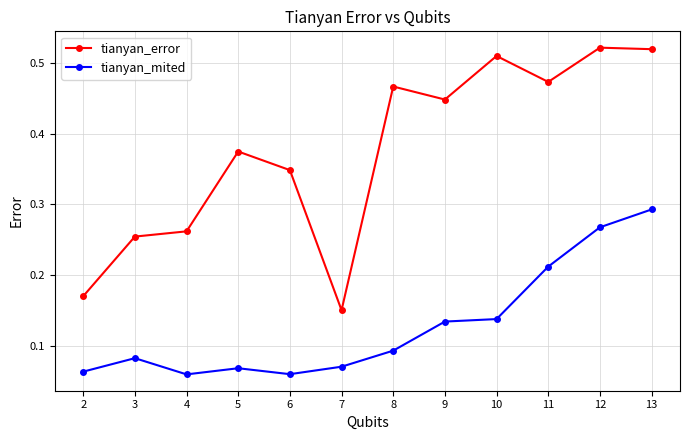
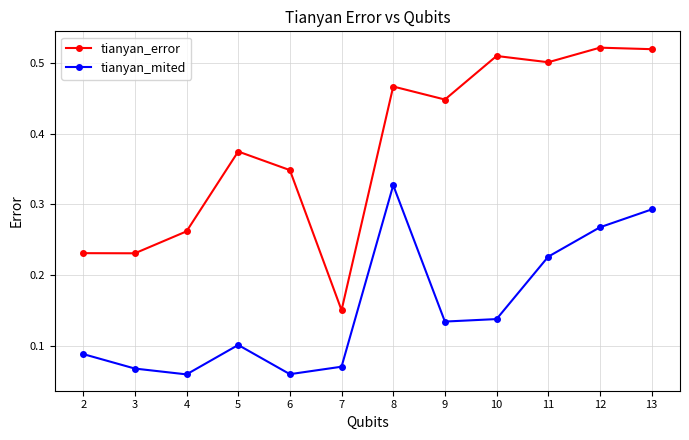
tianyan_error, 2: 0.17 -> 0.23
tianyan_mited, 2: 0.06 -> 0.09
tianyan_error, 3: 0.25 -> 0.23
tianyan_mited, 3: 0.08 -> 0.07
tianyan_mited, 5: 0.07 -> 0.10
tianyan_mited, 8: 0.09 -> 0.33
tianyan_error, 11: 0.47 -> 0.50
tianyan_mited, 11: 0.21 -> 0.23
